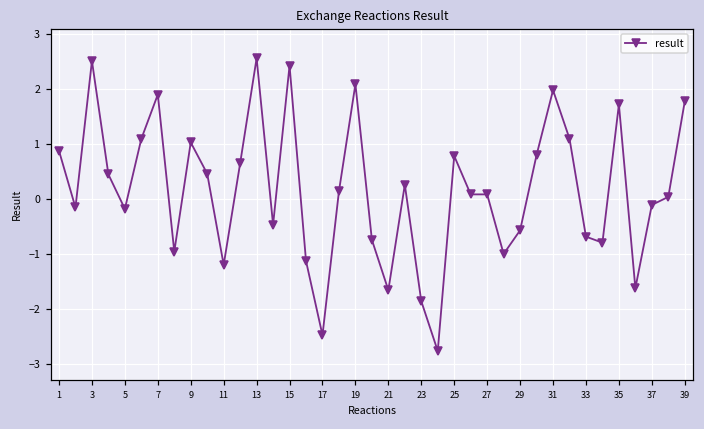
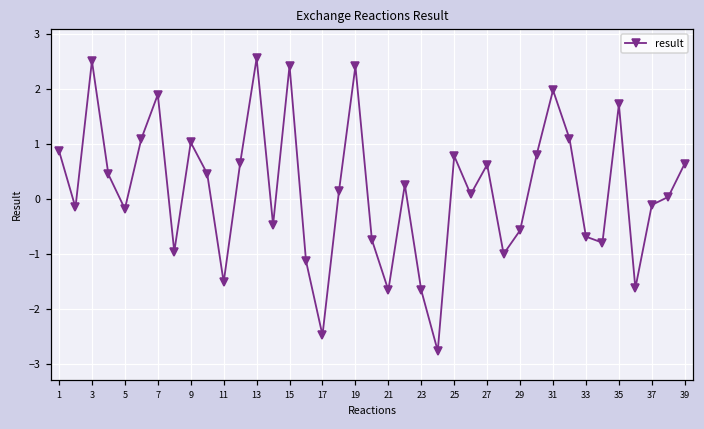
11: -1.2 -> -1.5
19: 2.1 -> 2.4
23: -1.9 -> -1.7
27: 0.1 -> 0.6
39: 1.8 -> 0.6
